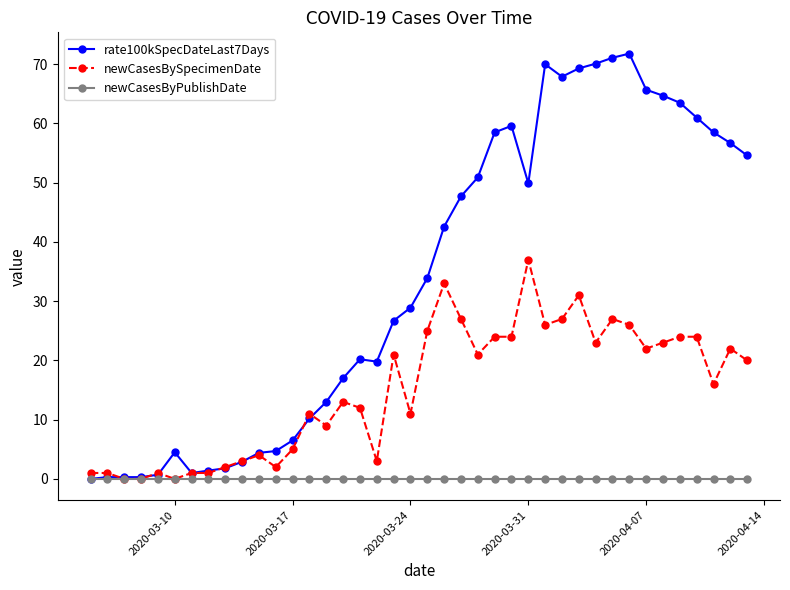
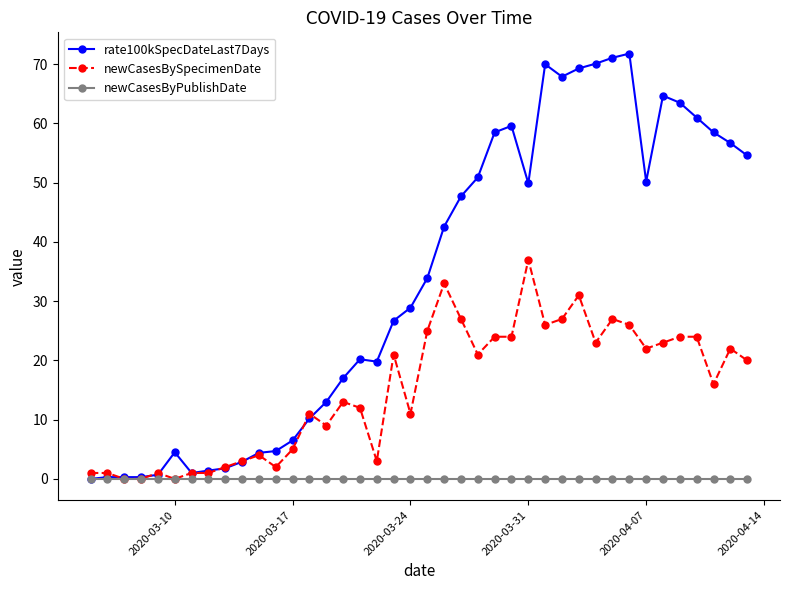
rate100kSpecDateLast7Days, 2020-04-07: 66 -> 50
